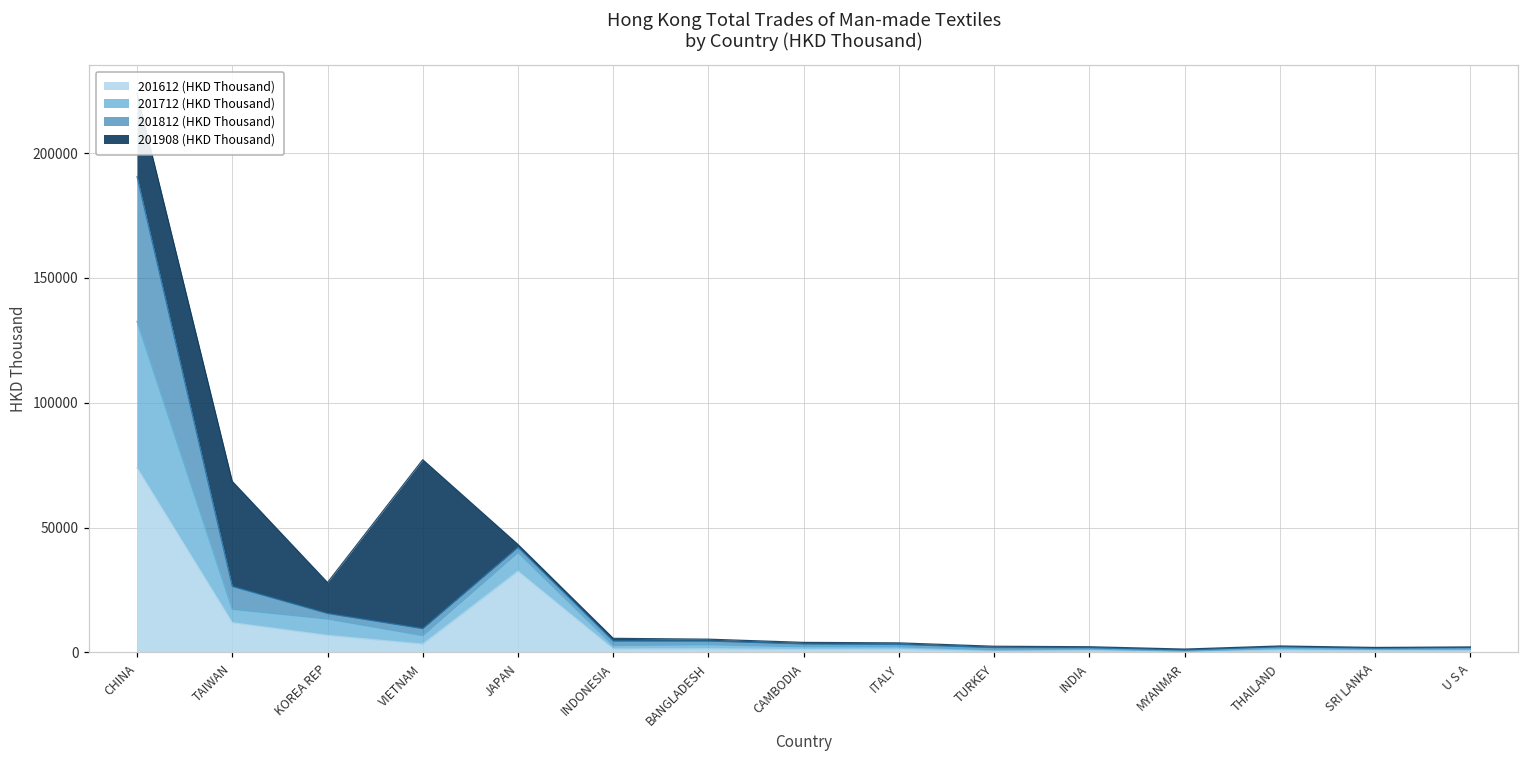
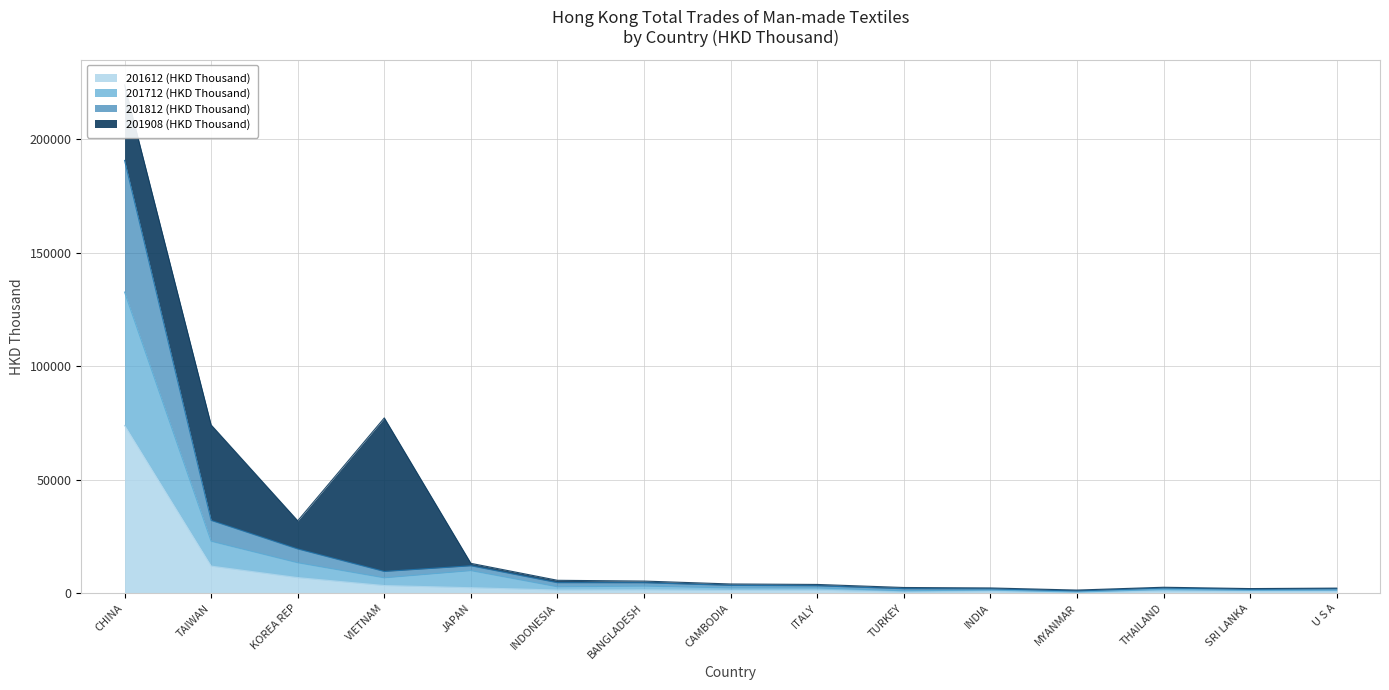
201712 (HKD Thousand), TAIWAN: 5000 -> 11000
201812 (HKD Thousand), KOREA REP: 2000 -> 6000
201612 (HKD Thousand), JAPAN: 32000 -> 2000
